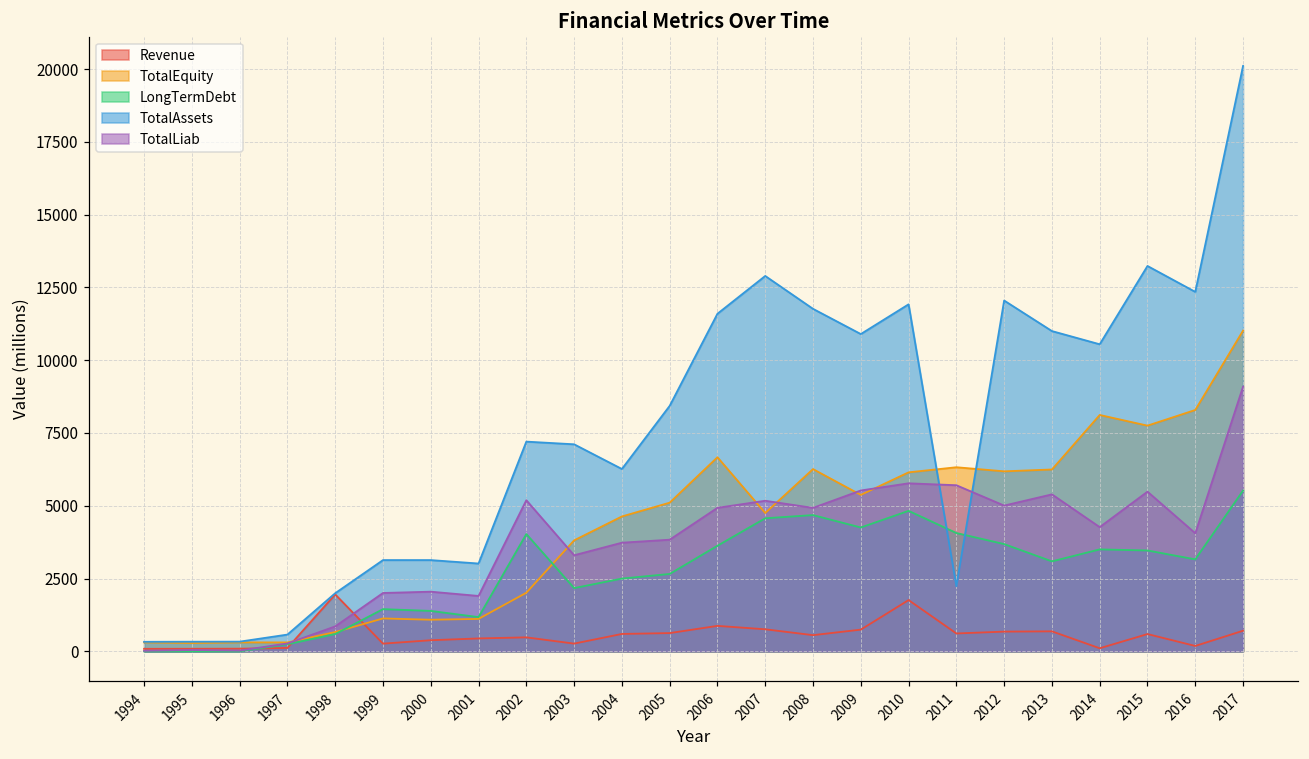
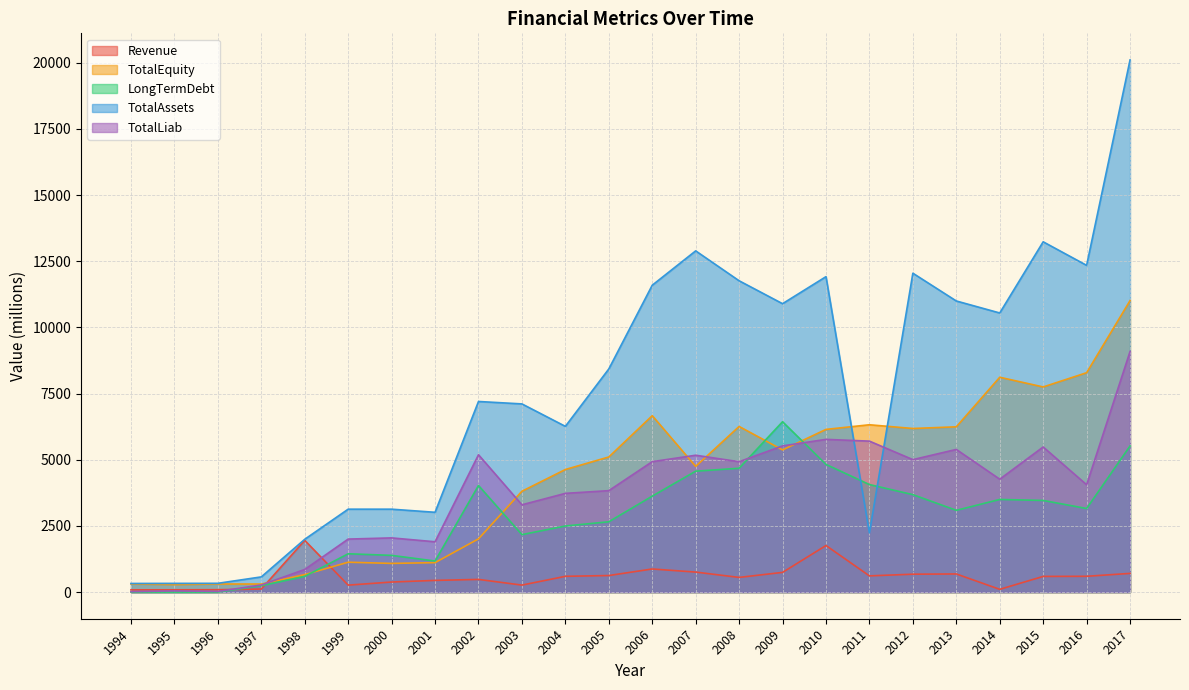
LongTermDebt, 2009: 4300 -> 6400
Revenue, 2016: 200 -> 600
